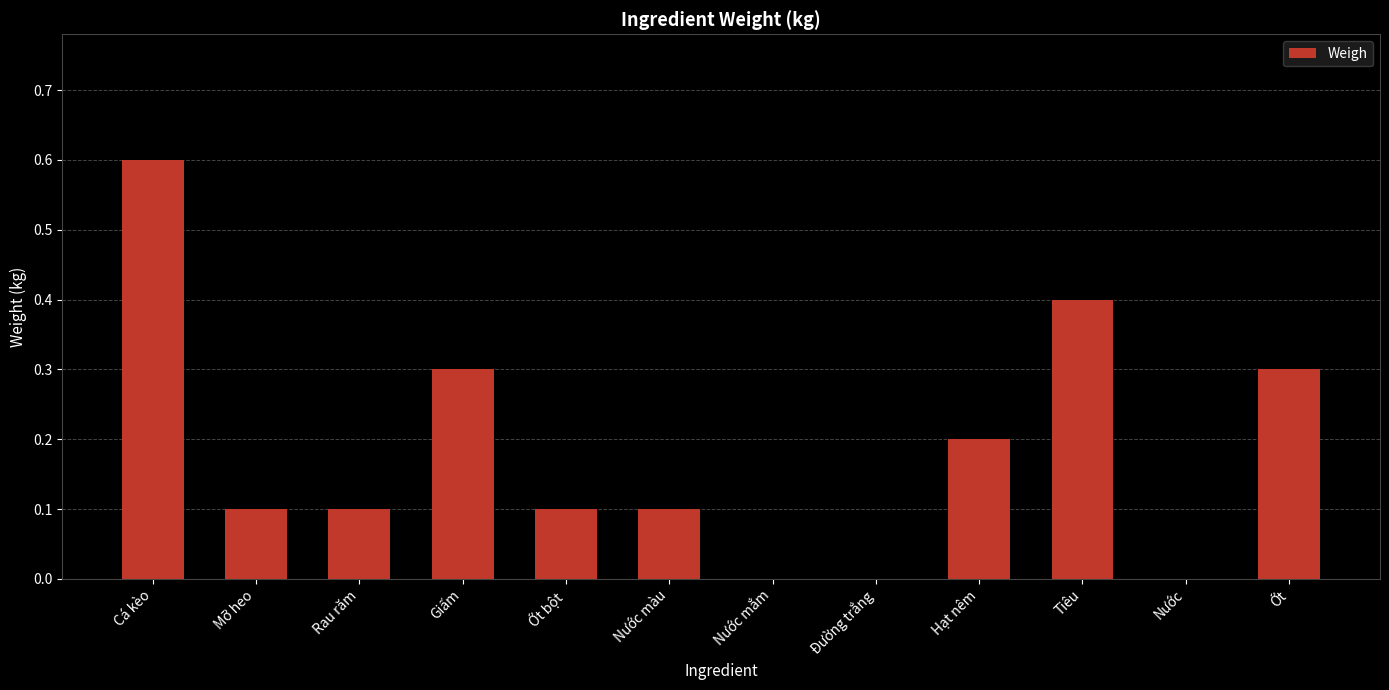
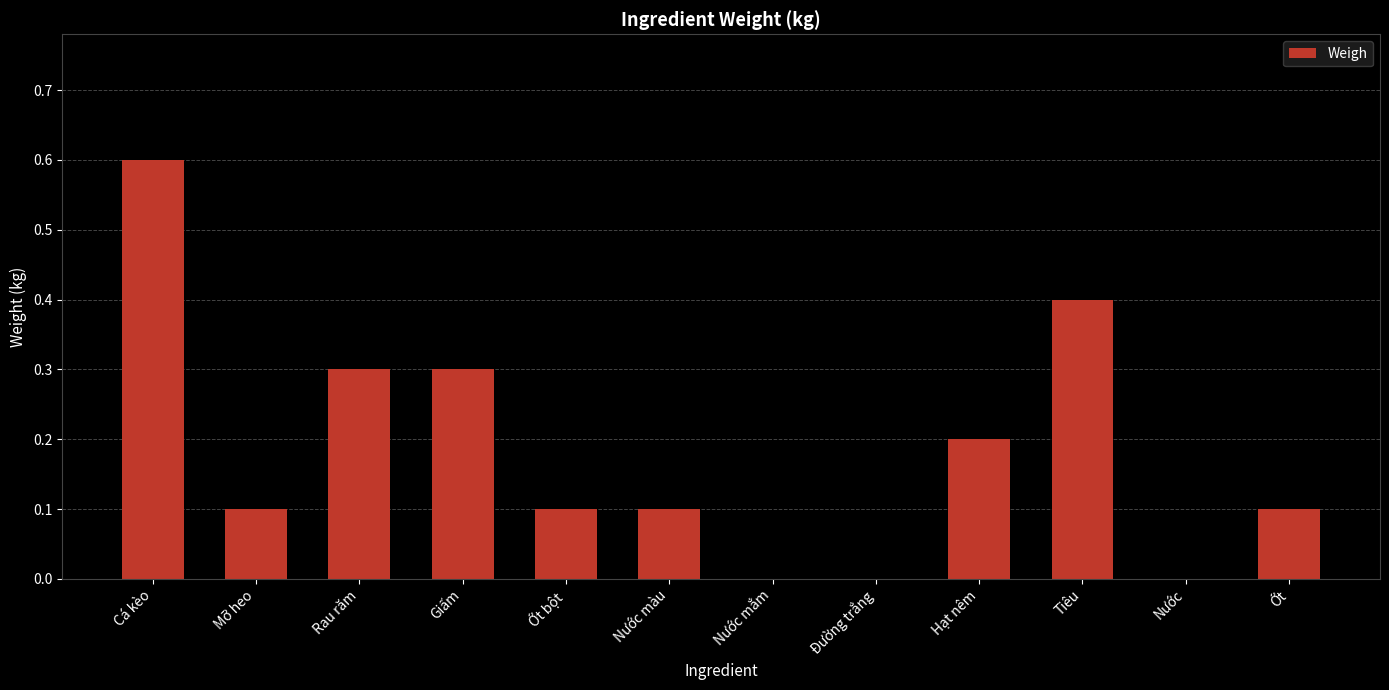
Rau răm: 0.1 -> 0.3
Ớt: 0.3 -> 0.1
